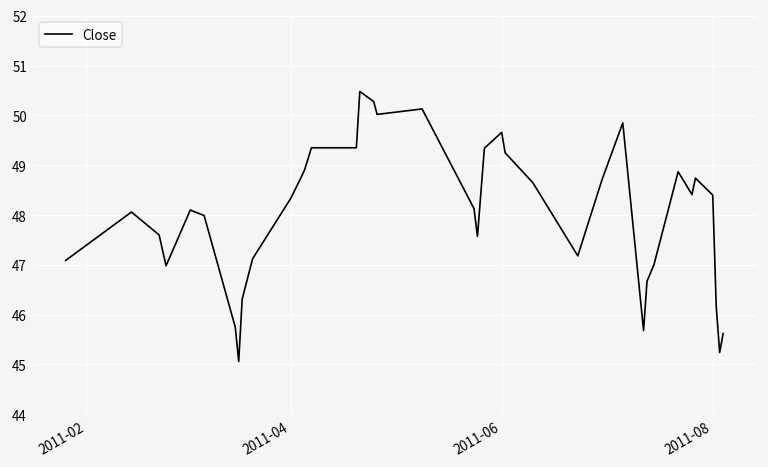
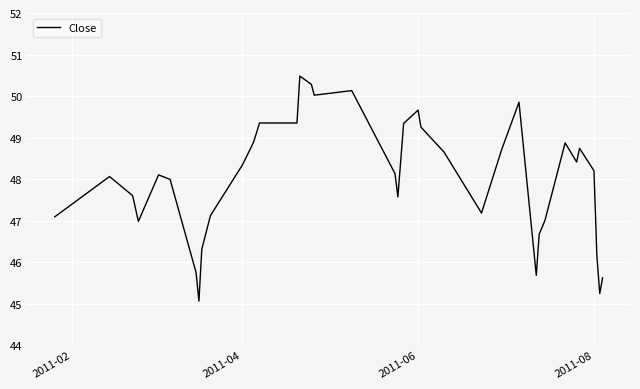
2011-08: 48.4 -> 48.2
